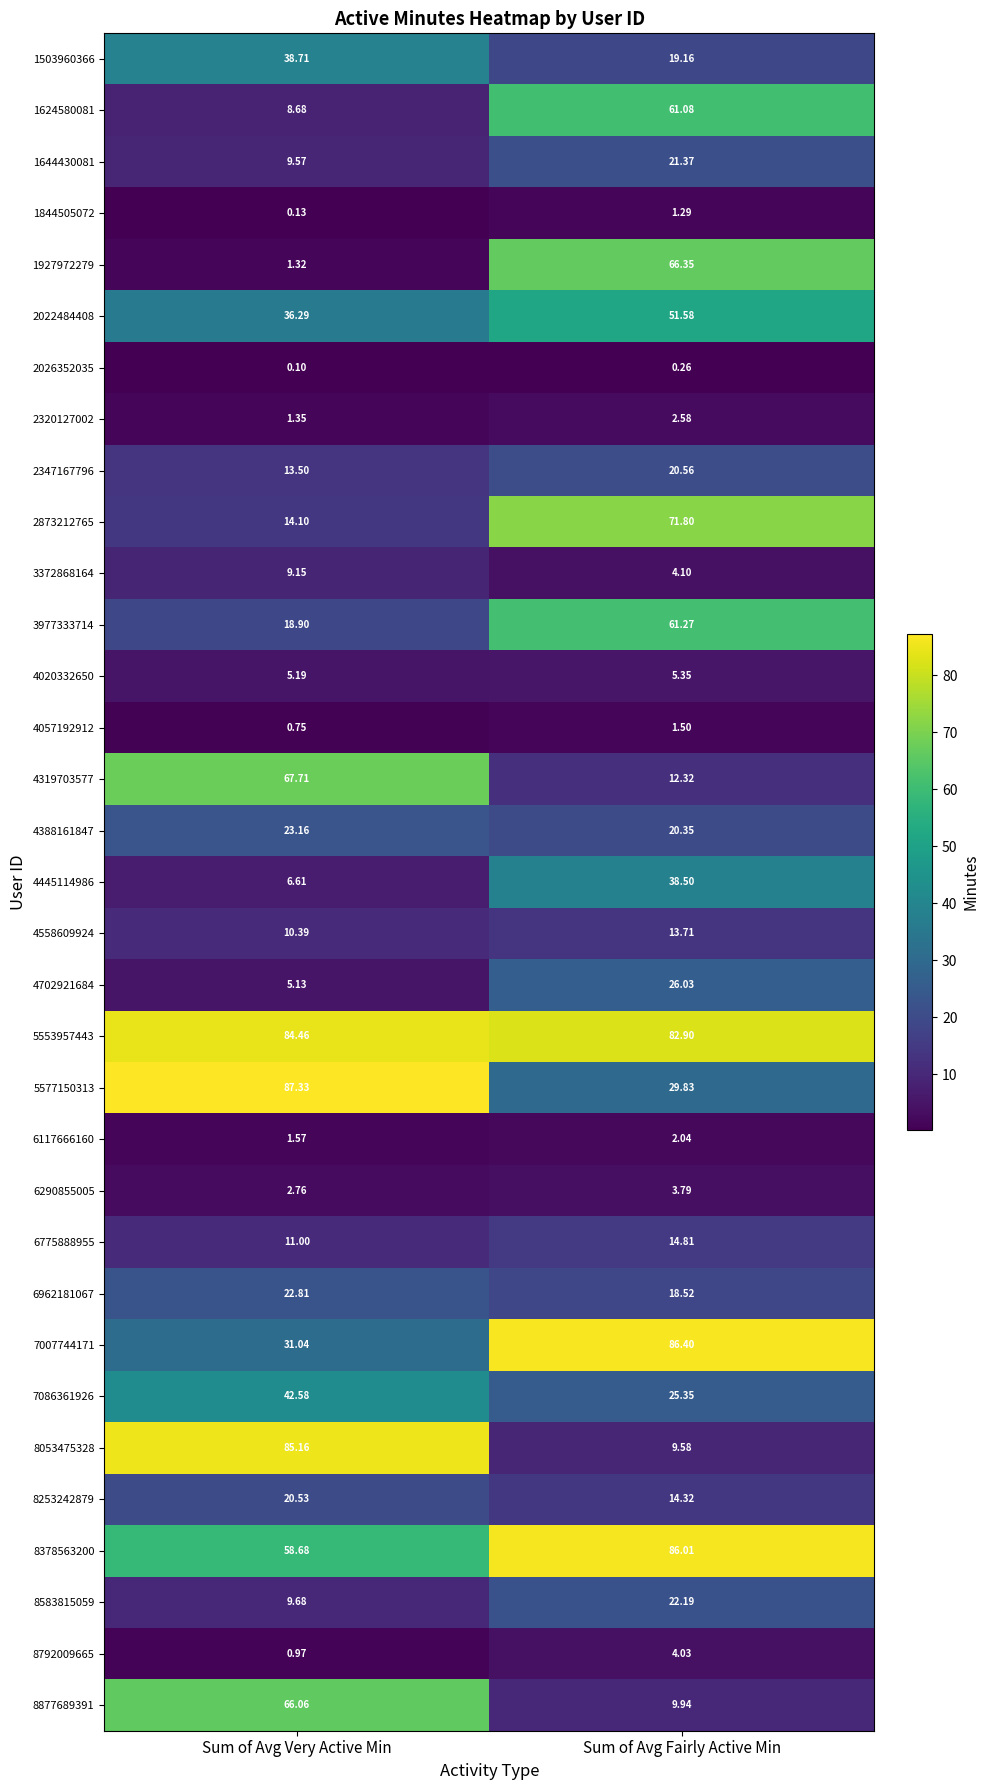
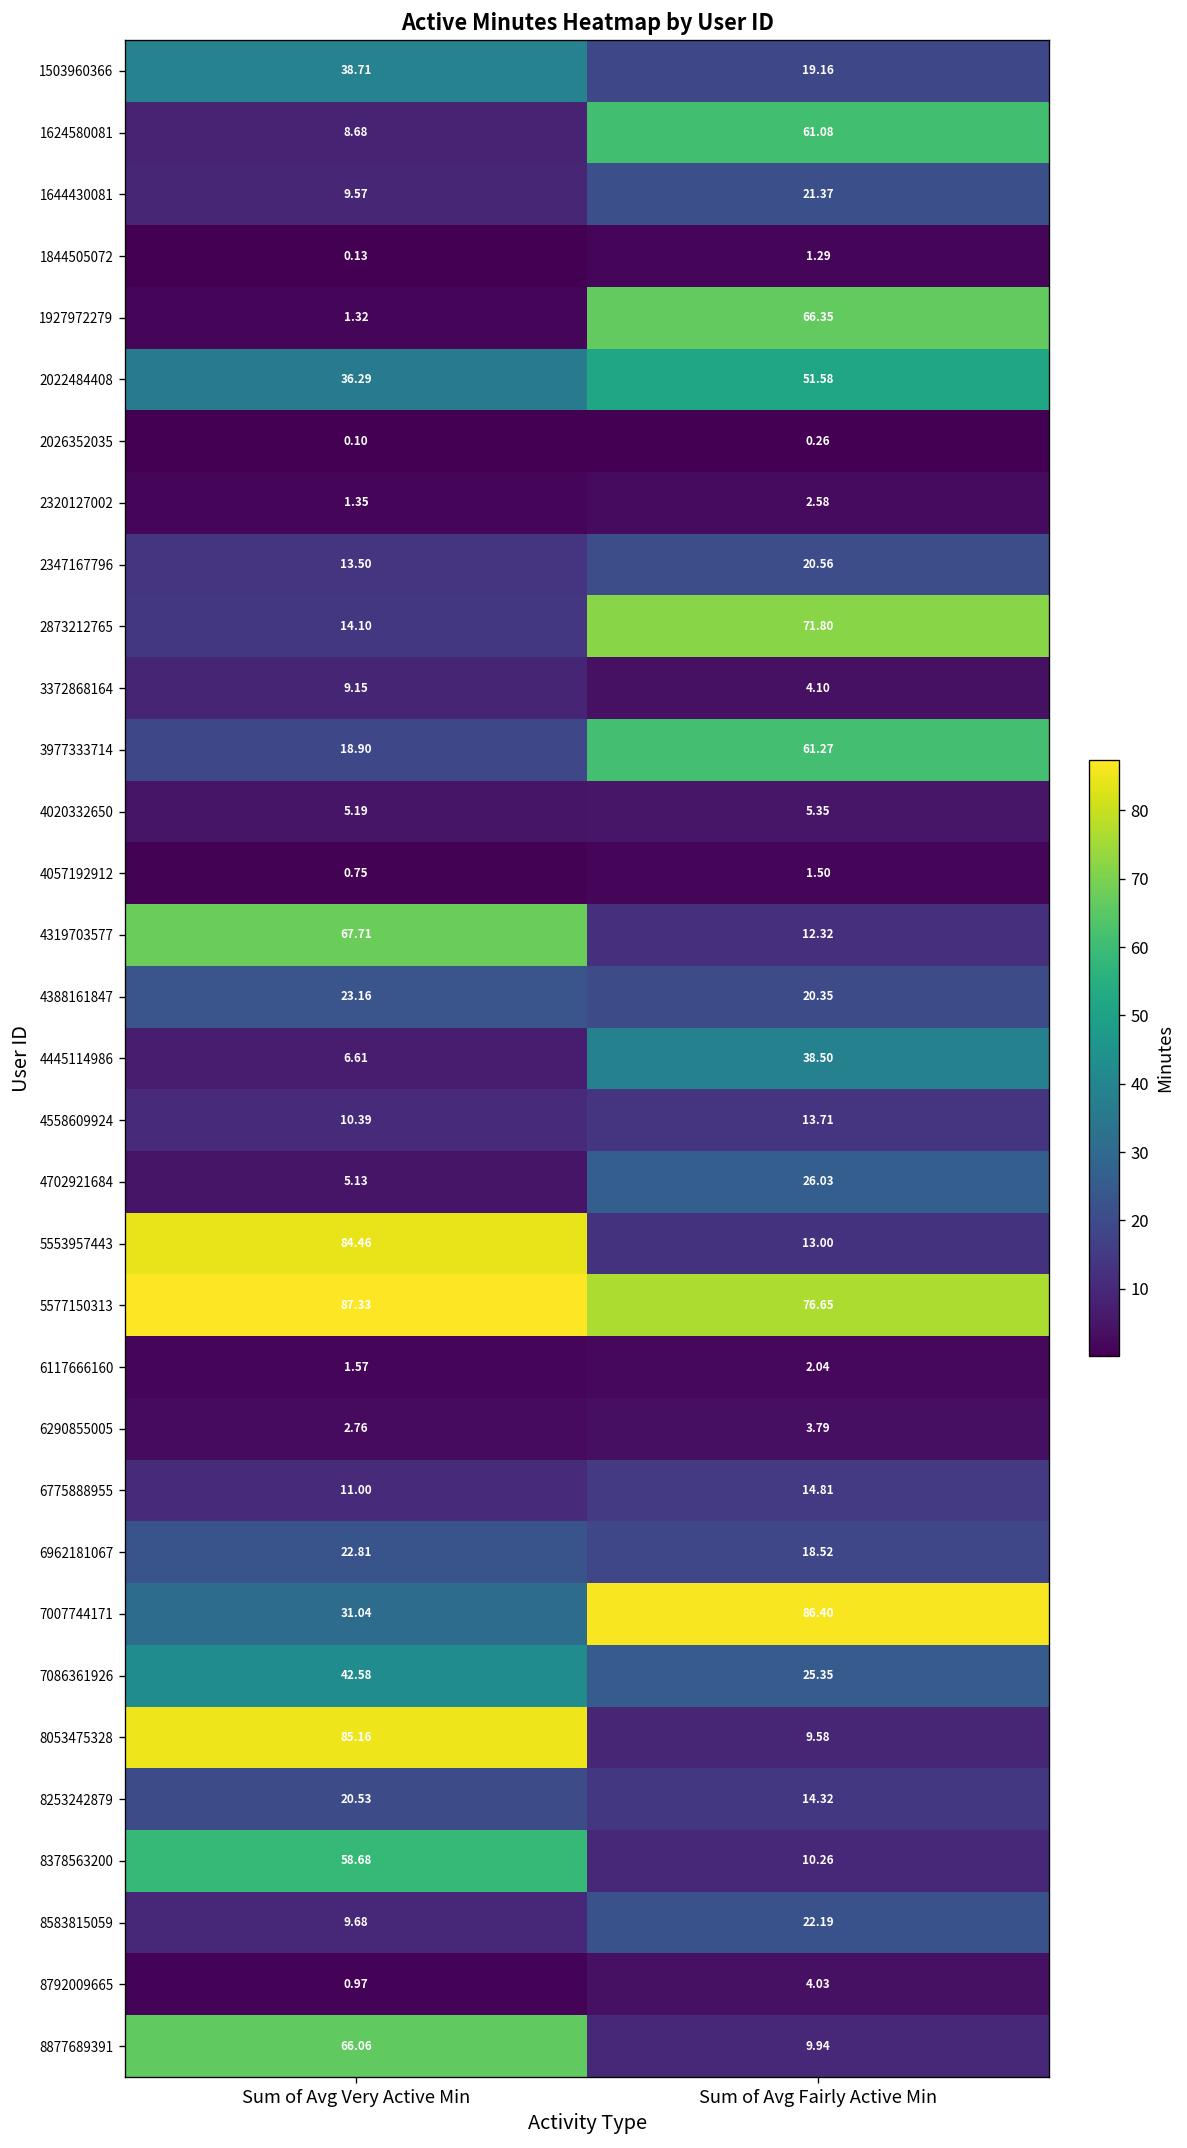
5553957443, Sum of Avg Fairly Active Min: 82.90 -> 13.00
5577150313, Sum of Avg Fairly Active Min: 29.83 -> 76.65
8378563200, Sum of Avg Fairly Active Min: 86.01 -> 10.26
